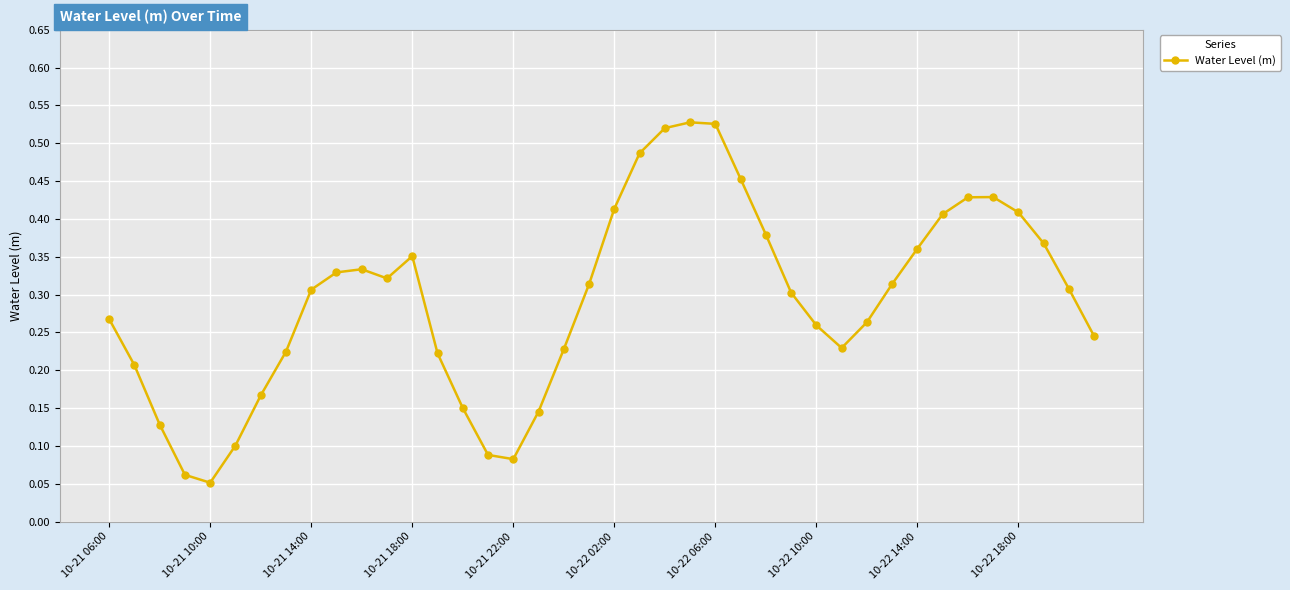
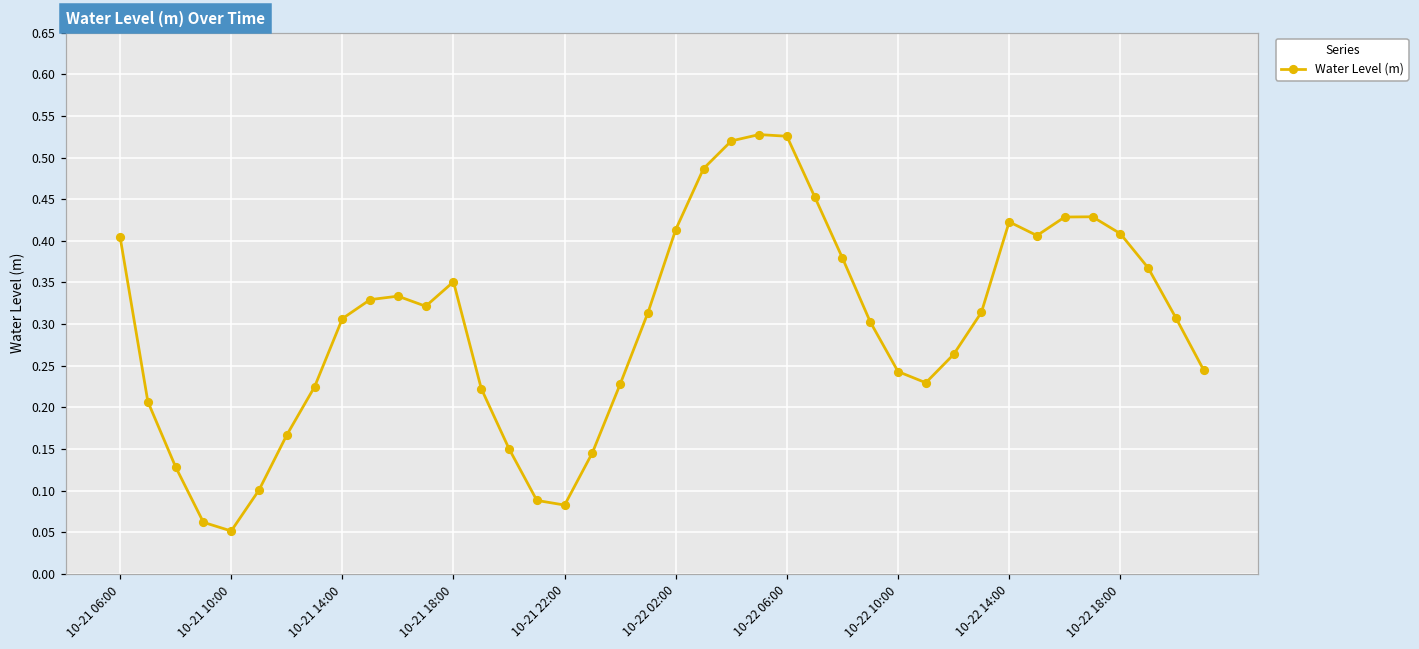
10-21 06:00: 0.27 -> 0.40
10-22 10:00: 0.26 -> 0.24
10-22 14:00: 0.36 -> 0.42
